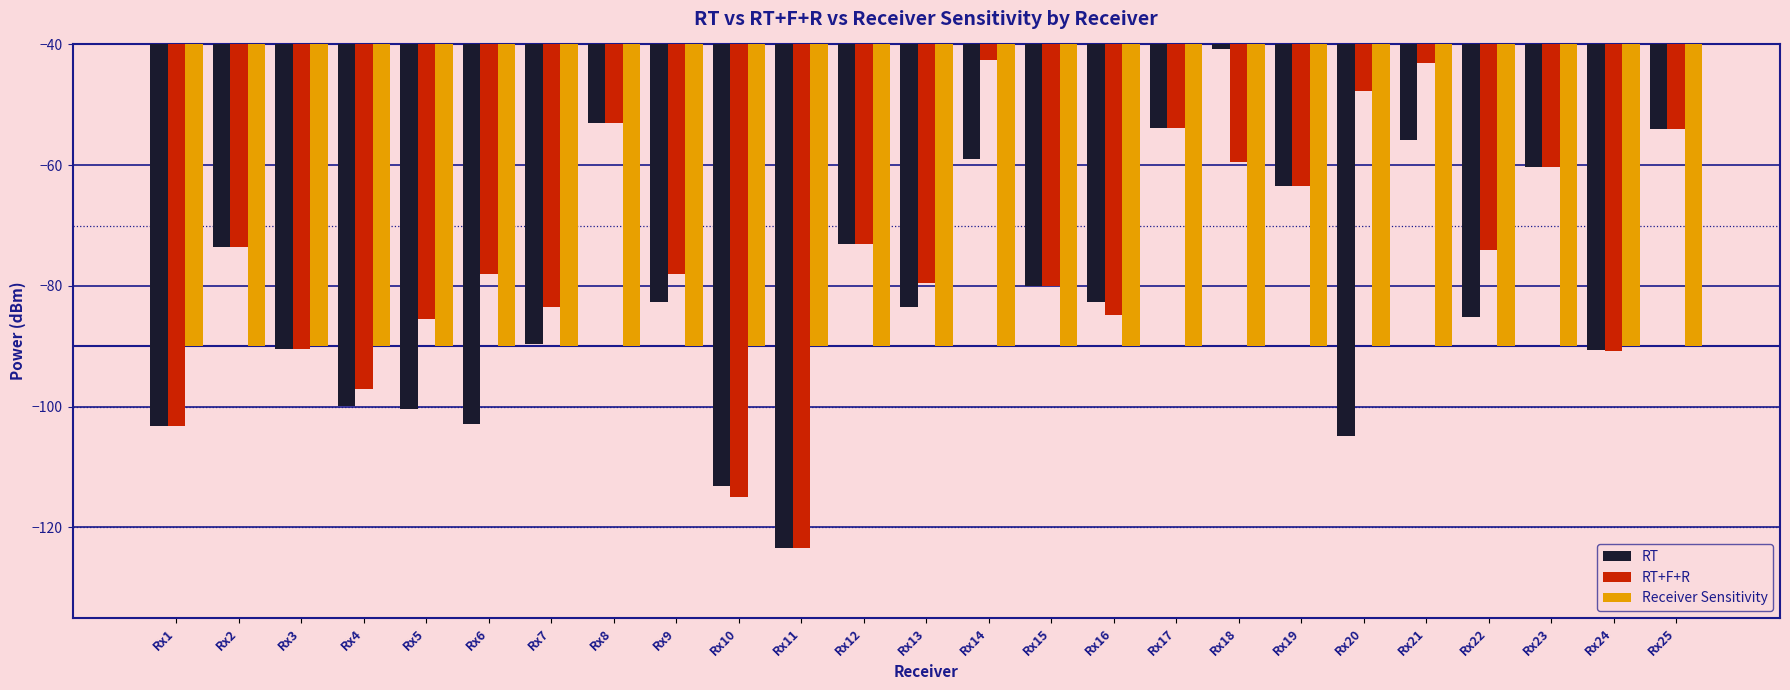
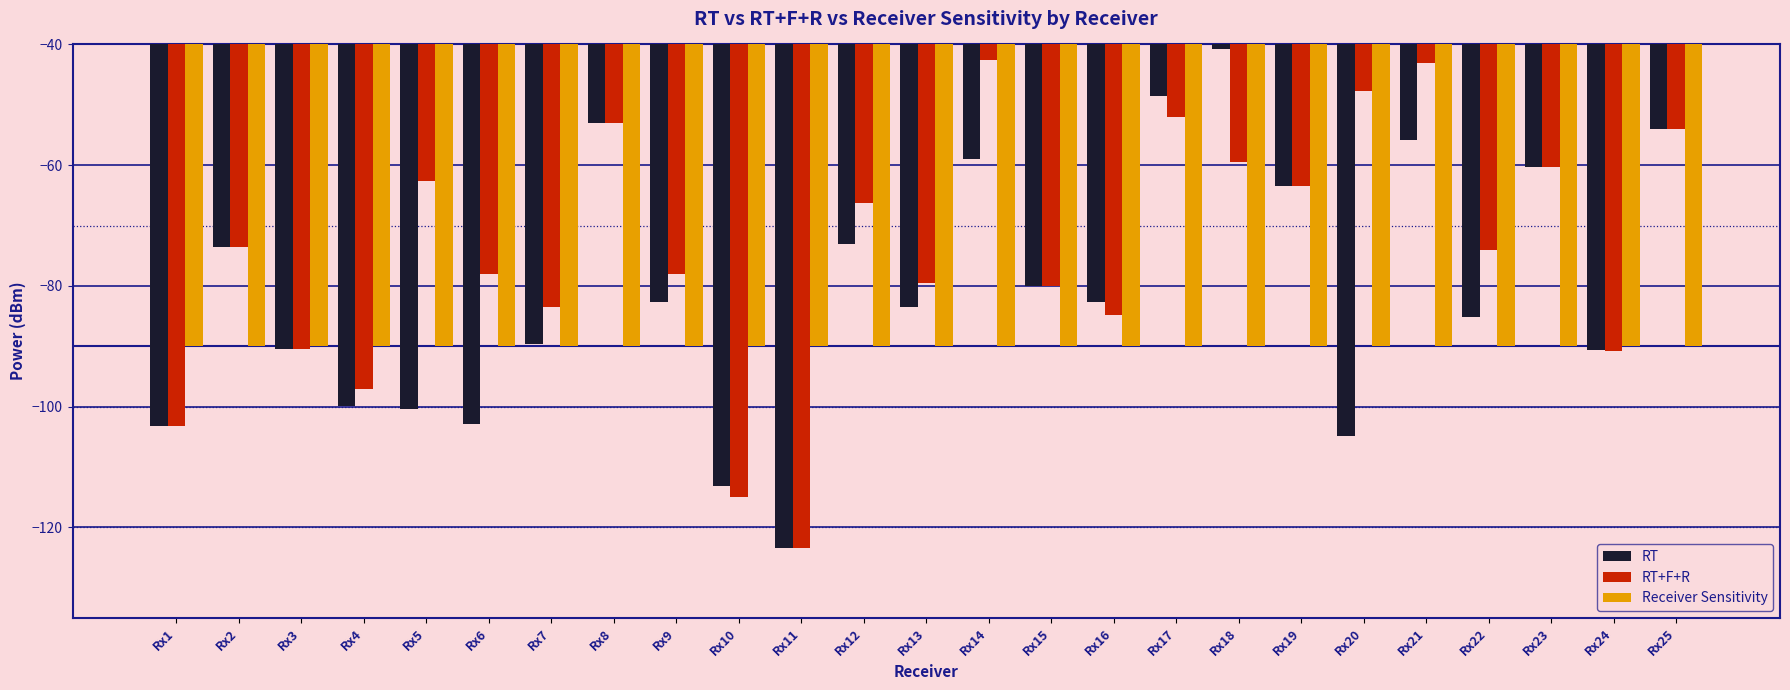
RT+F+R, Rx5: -85 -> -63
RT+F+R, Rx12: -73 -> -66
RT, Rx17: -54 -> -49
RT+F+R, Rx17: -54 -> -52
